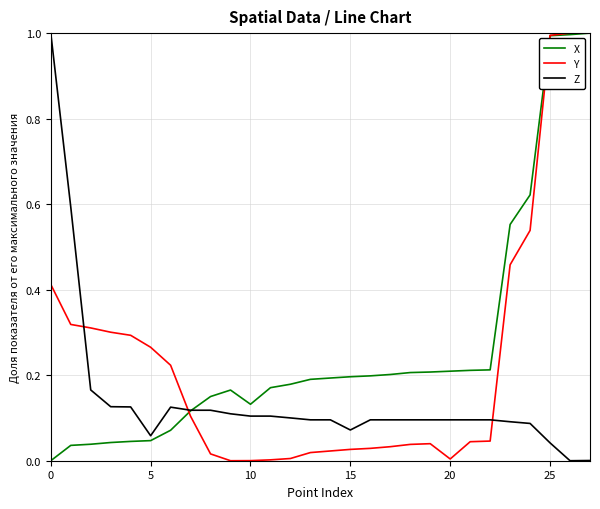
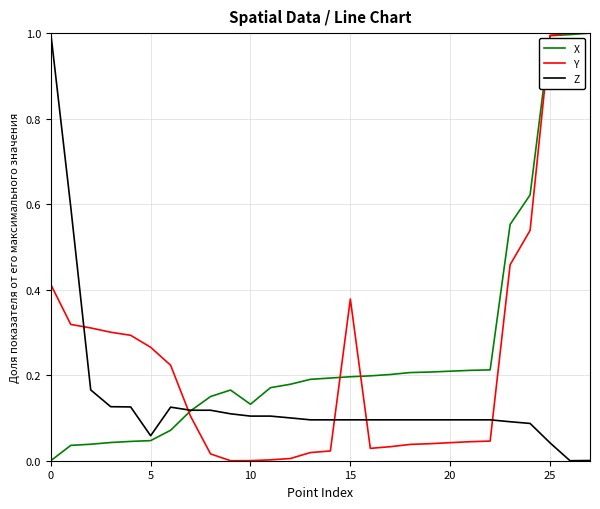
Y, 15: 0.03 -> 0.38
Z, 15: 0.07 -> 0.10
Y, 20: 0.00 -> 0.04
